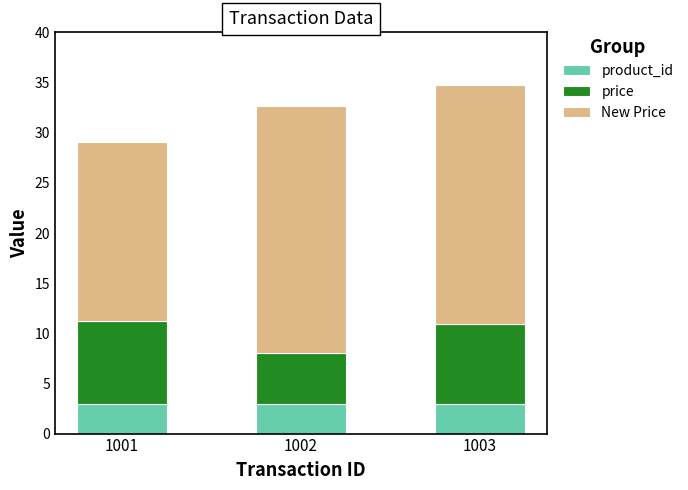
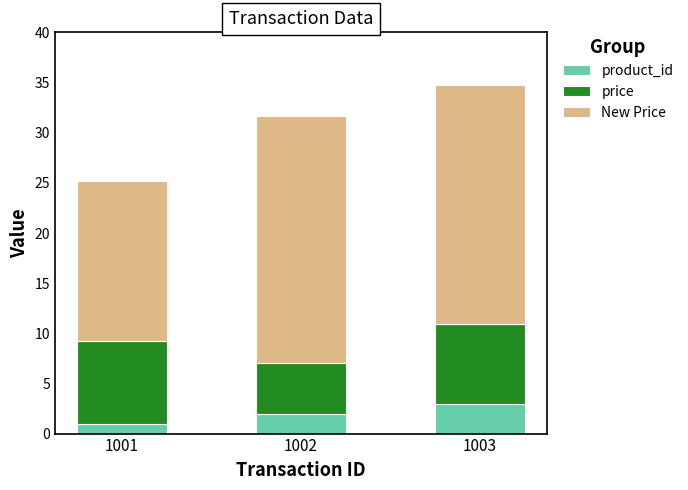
product_id, 1001: 3 -> 1
New Price, 1001: 17.9 -> 15.9
product_id, 1002: 3 -> 2
